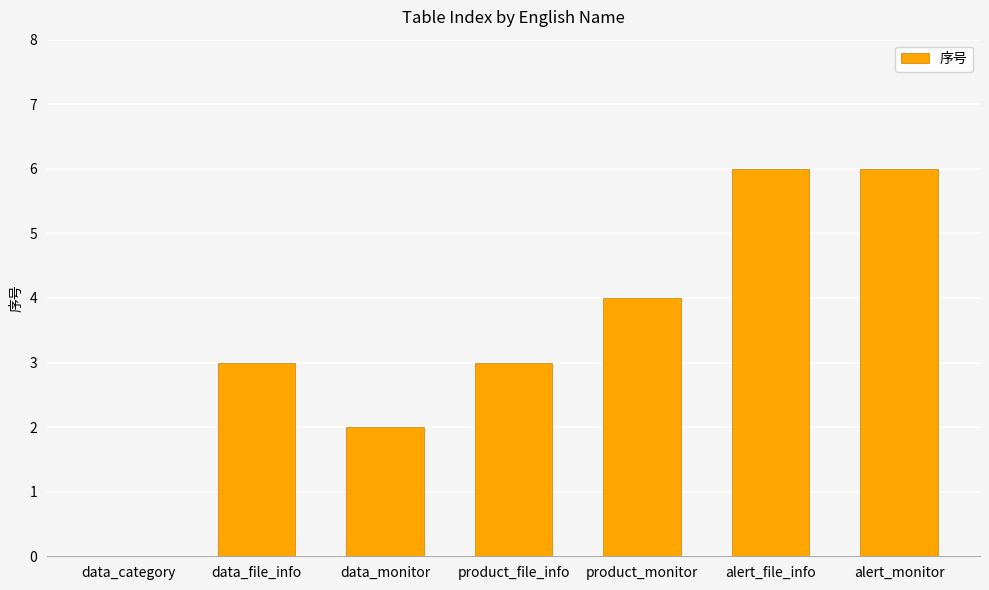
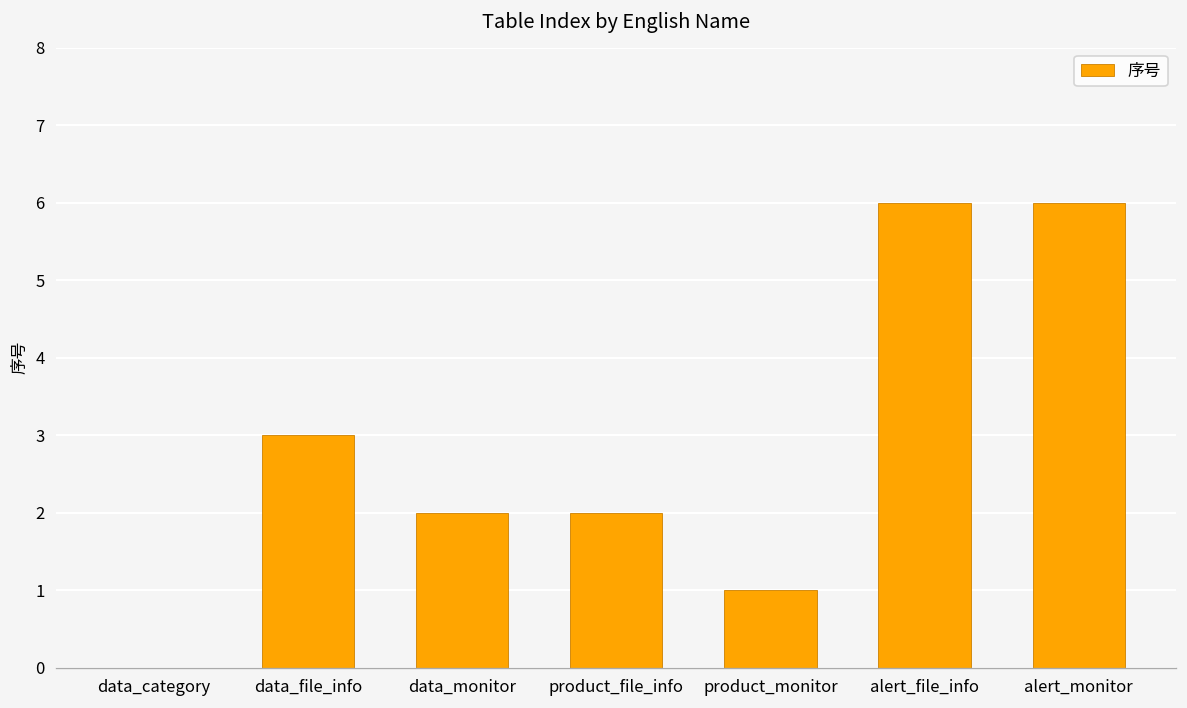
product_file_info: 3 -> 2
product_monitor: 4 -> 1
